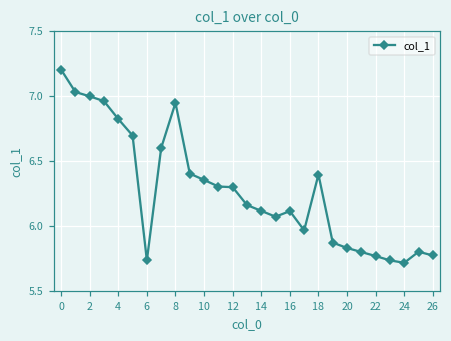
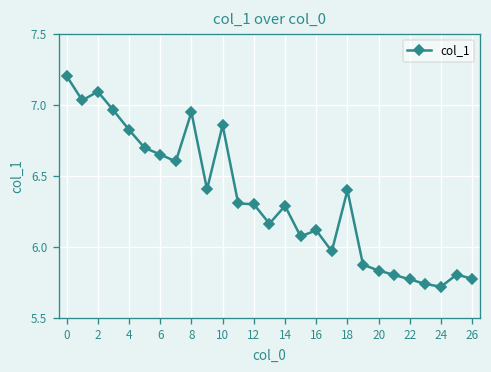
2: 7.00 -> 7.09
6: 5.74 -> 6.65
10: 6.36 -> 6.86
14: 6.12 -> 6.29
